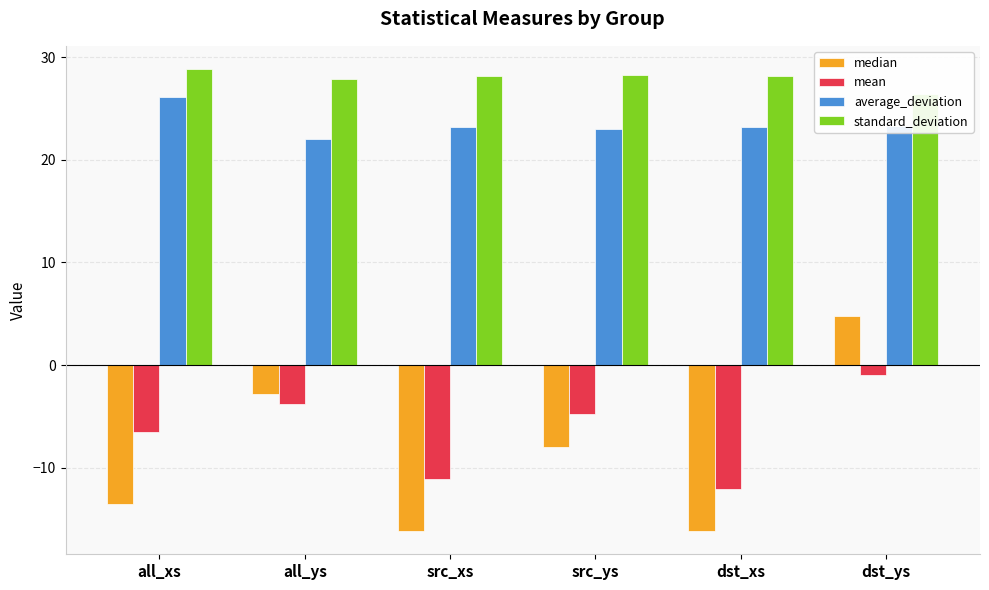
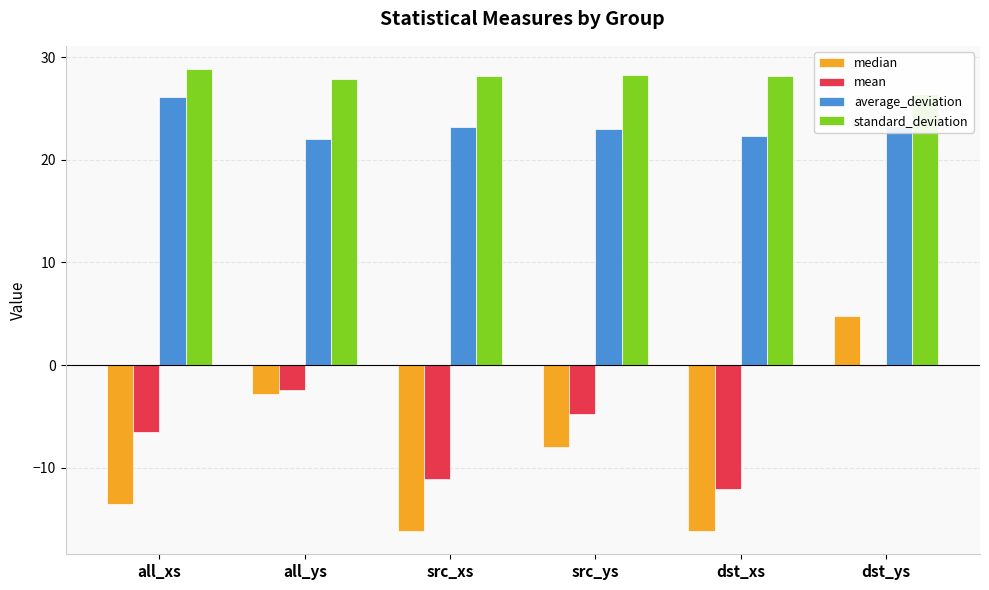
mean, all_ys: -3.8 -> -2.4
average_deviation, dst_xs: 23.2 -> 22.3
mean, dst_ys: -1.0 -> 0.0
